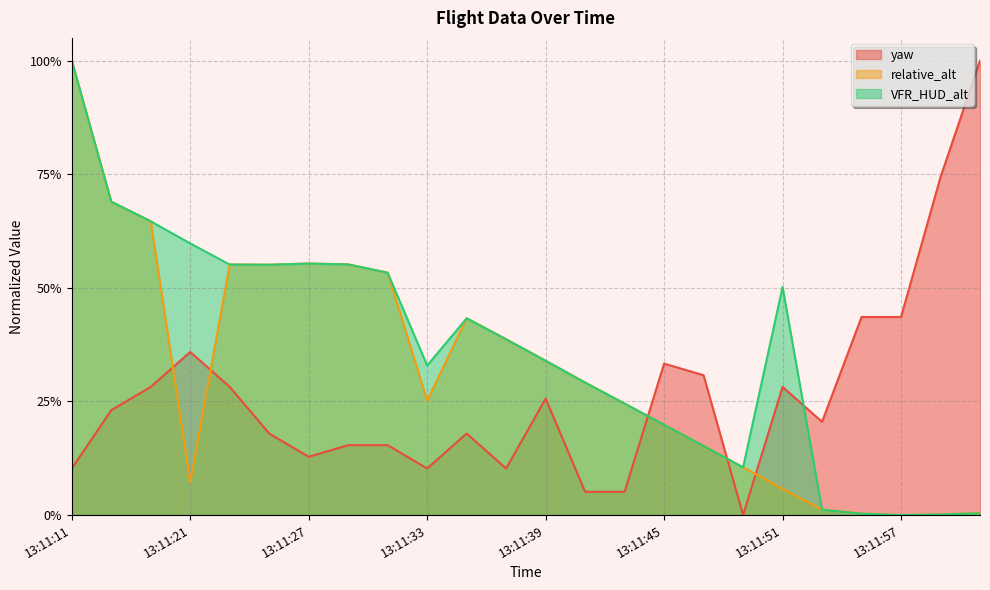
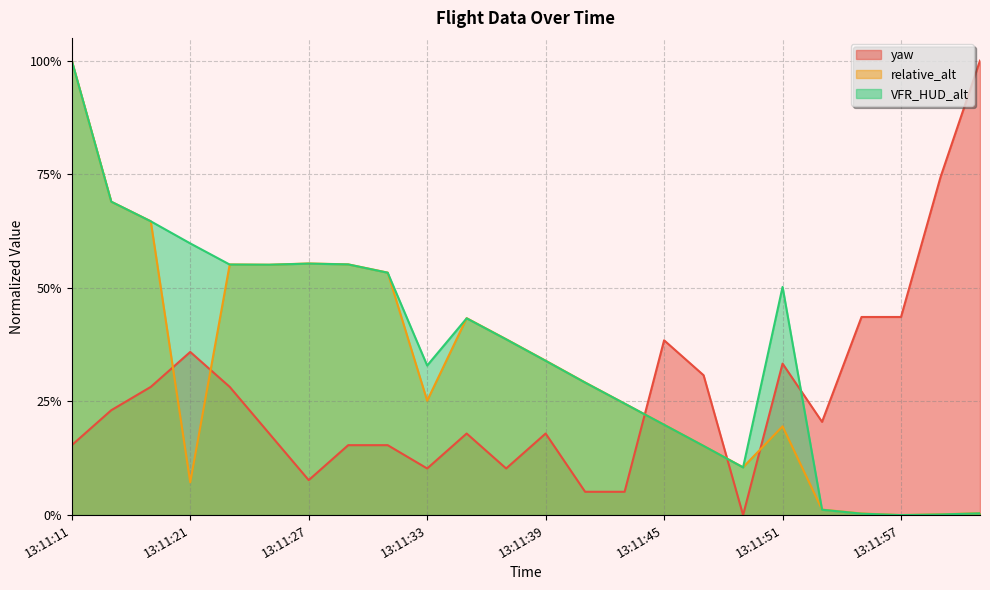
yaw, 13:11:11: 10% -> 15%
yaw, 13:11:27: 13% -> 8%
yaw, 13:11:39: 26% -> 18%
yaw, 13:11:45: 33% -> 38%
yaw, 13:11:51: 28% -> 33%
relative_alt, 13:11:51: 6% -> 20%
